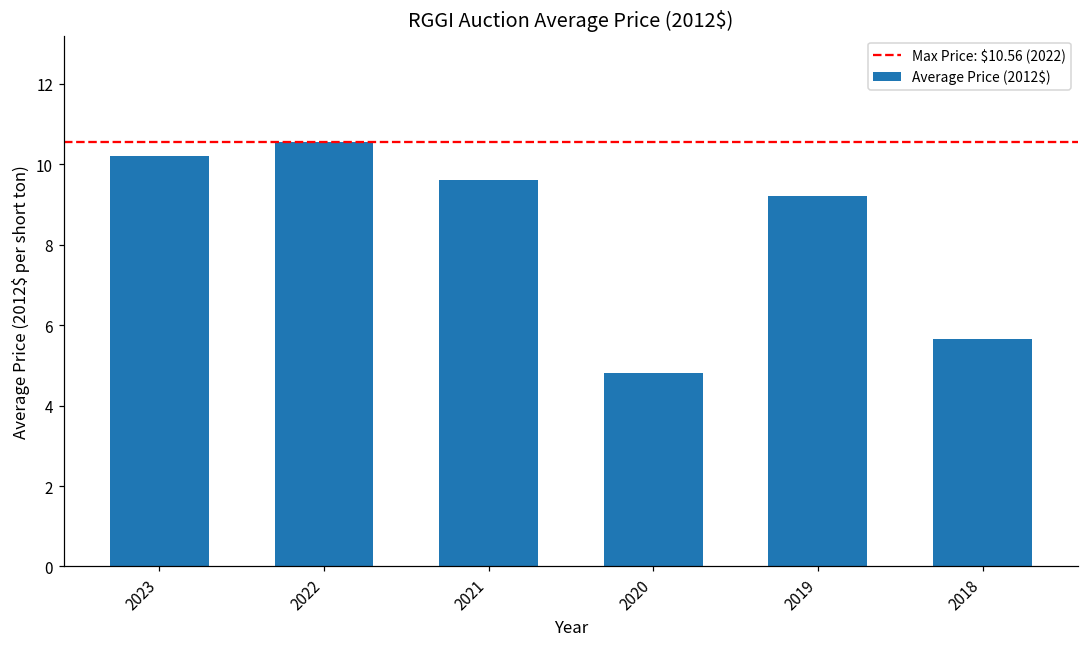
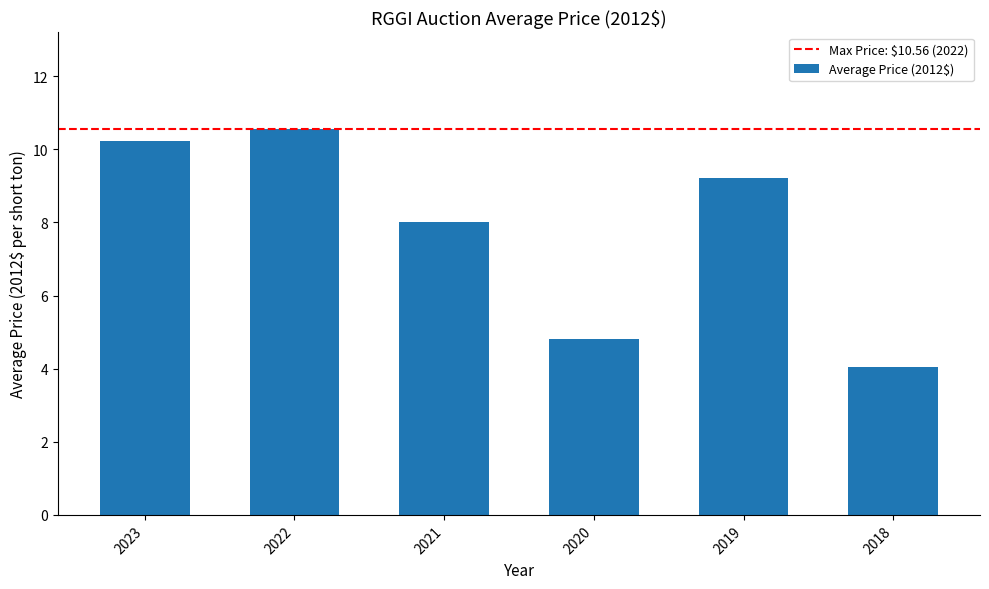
2021: 9.6 -> 8.0
2018: 5.7 -> 4.0
